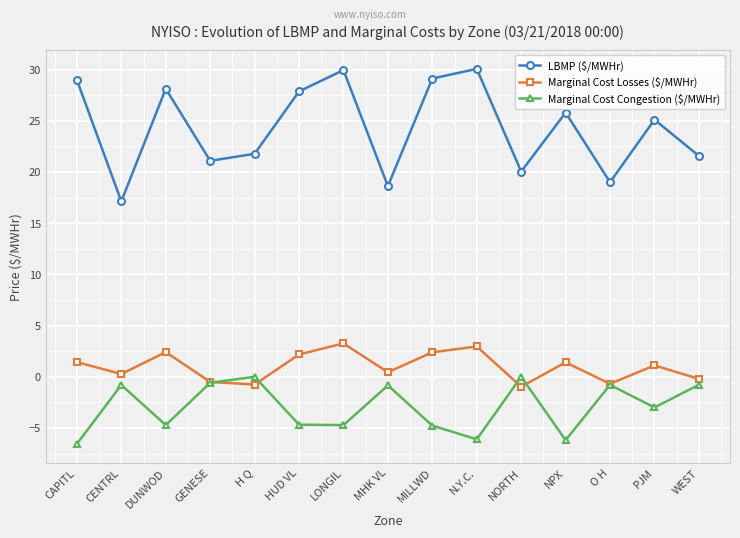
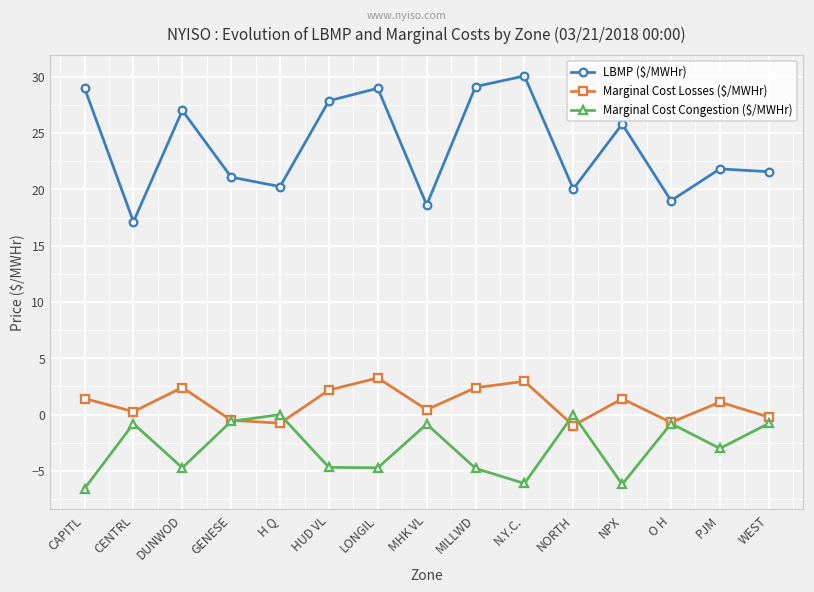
LBMP ($/MWHr), DUNWOD: 28.1 -> 27.0
LBMP ($/MWHr), H Q: 21.8 -> 20.3
LBMP ($/MWHr), LONGIL: 30.0 -> 29.0
LBMP ($/MWHr), PJM: 25.1 -> 21.8
